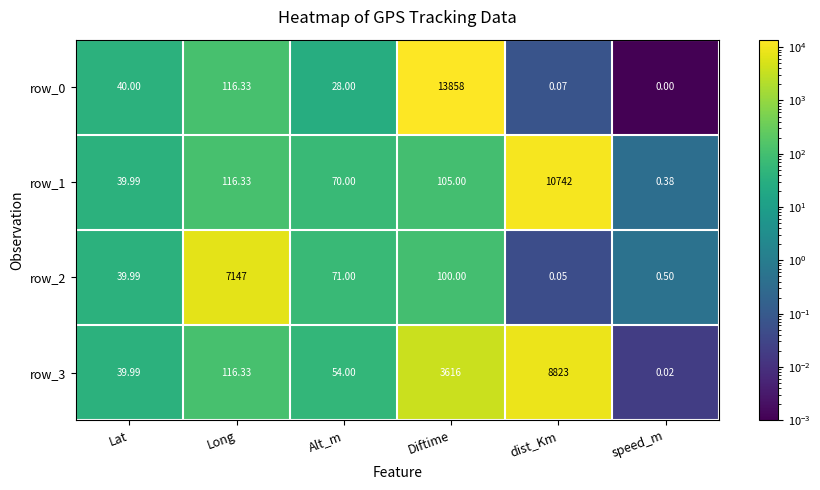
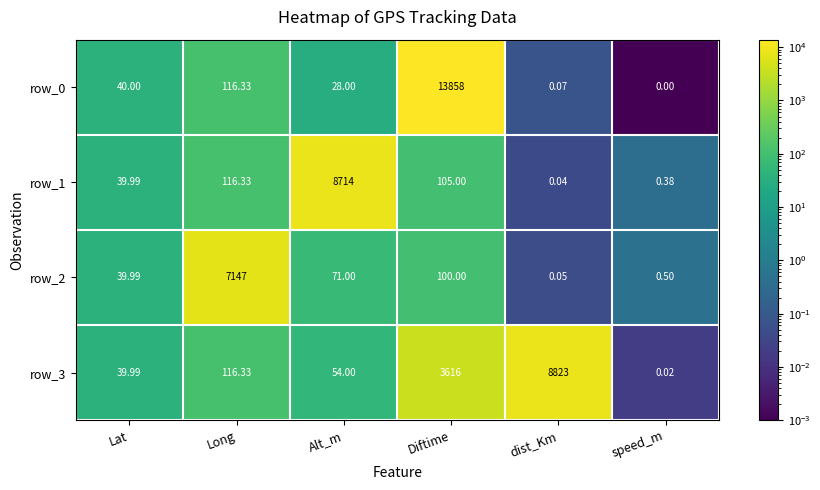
row_1, Alt_m: 70.00 -> 8714
row_1, dist_Km: 10742 -> 0.04
